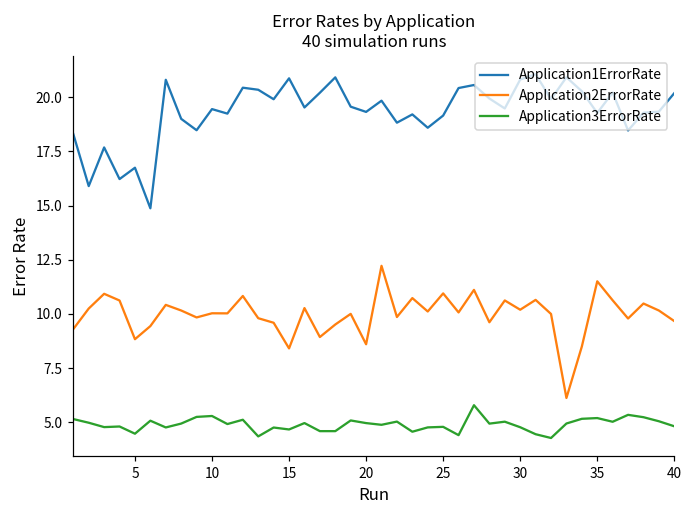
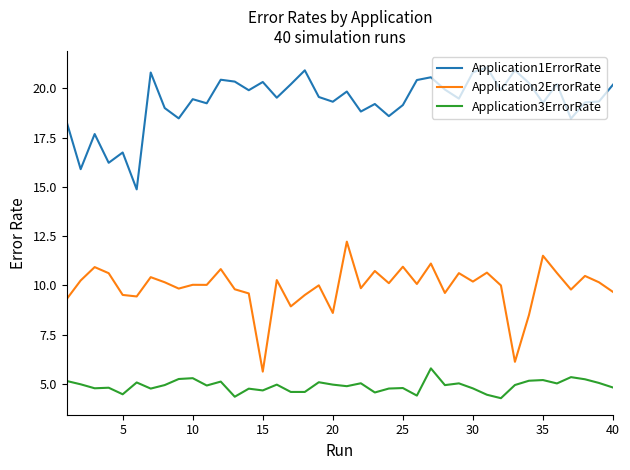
Application2ErrorRate, 5: 8.8 -> 9.5
Application1ErrorRate, 15: 20.9 -> 20.3
Application2ErrorRate, 15: 8.4 -> 5.6
